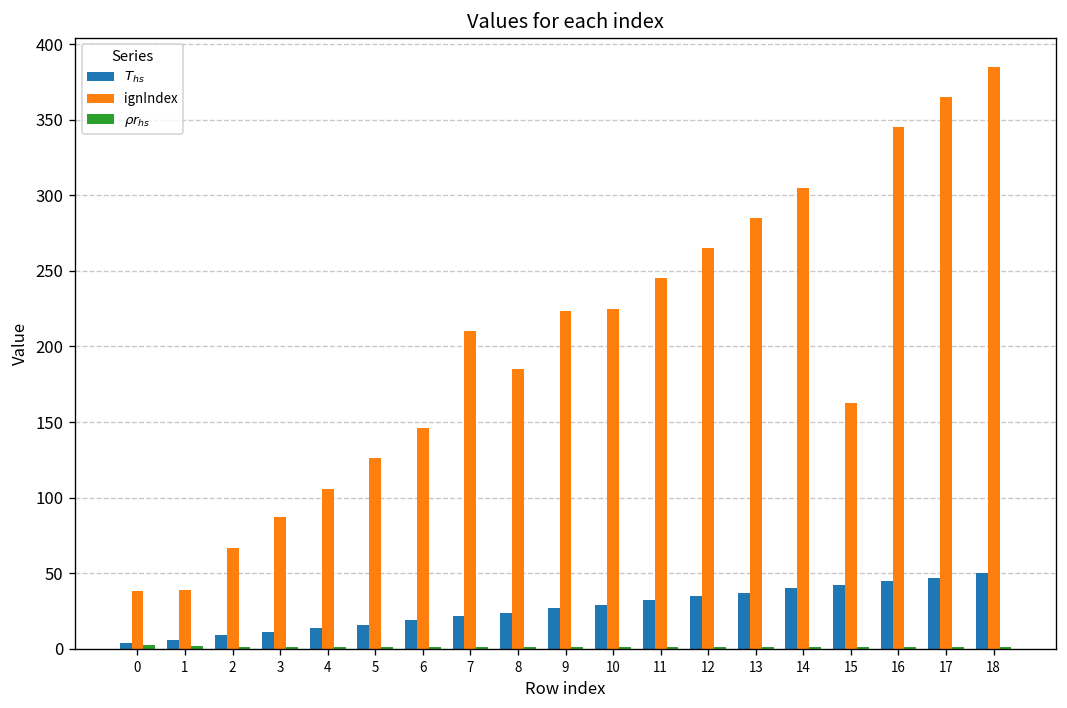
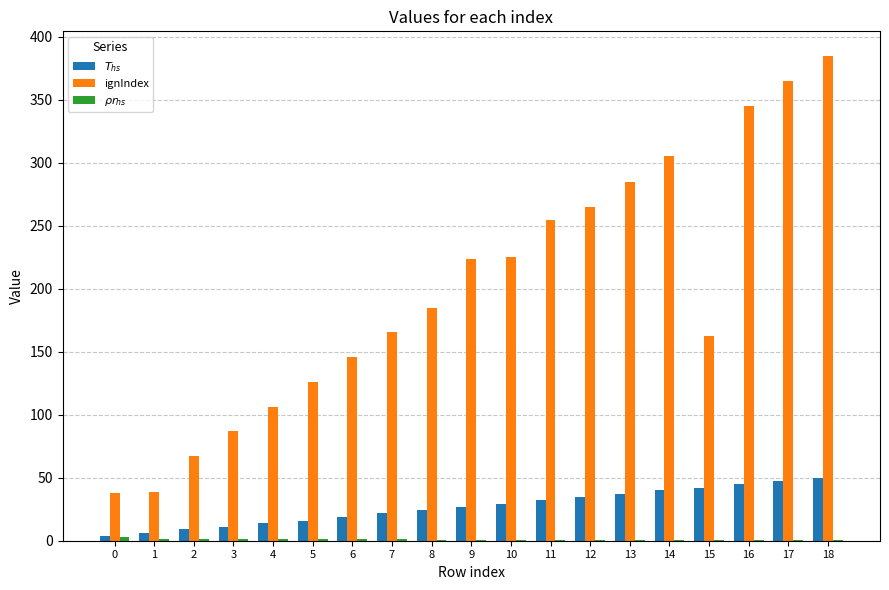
ignIndex, 7: 210 -> 166
ignIndex, 11: 245 -> 255
